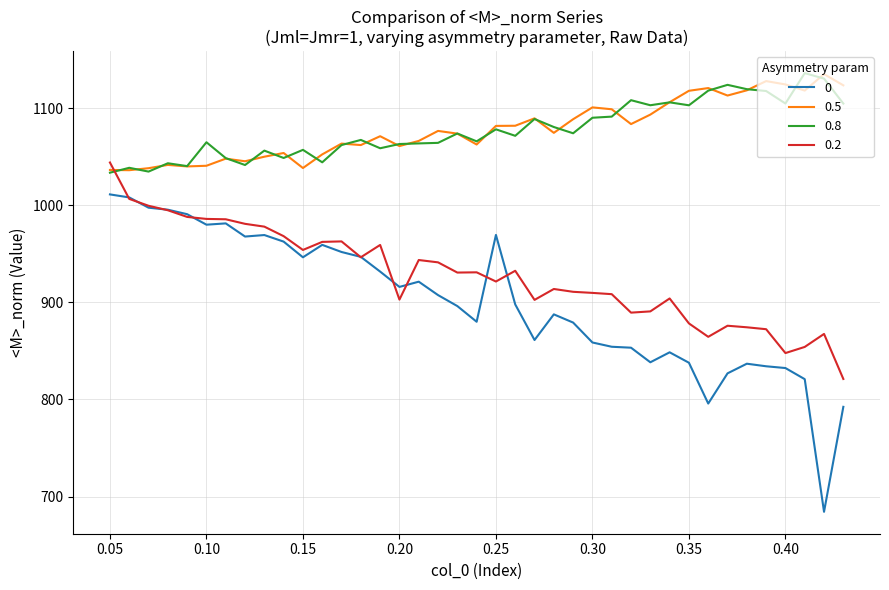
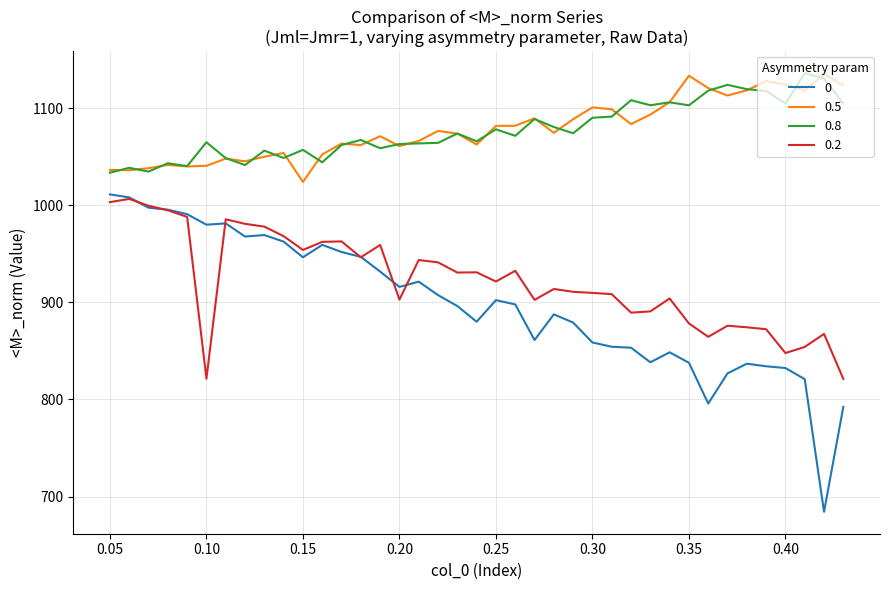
0.2, 0.05: 1040 -> 1000
0.2, 0.10: 990 -> 820
0.5, 0.15: 1040 -> 1020
0, 0.25: 970 -> 900
0.5, 0.35: 1120 -> 1130
